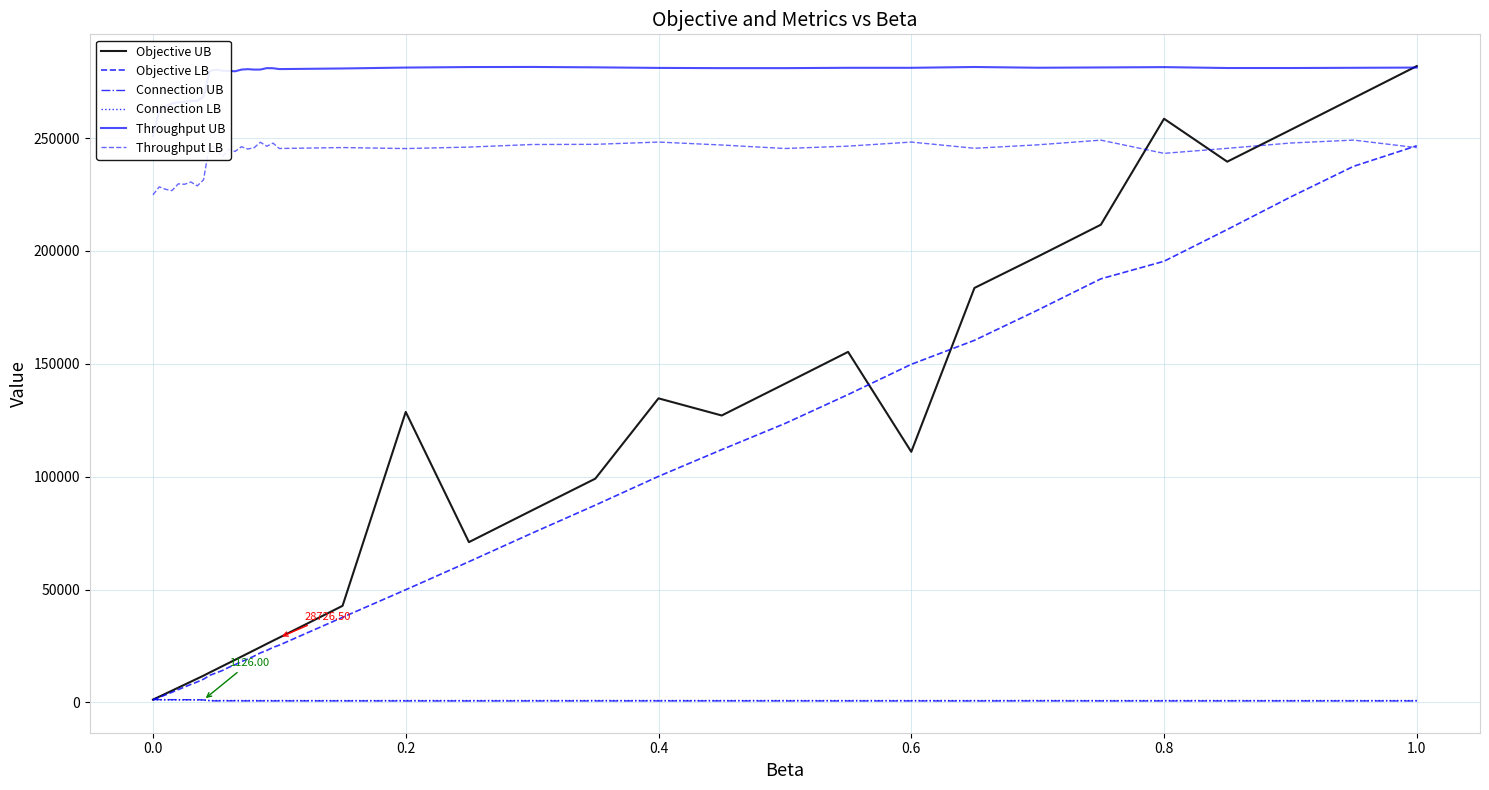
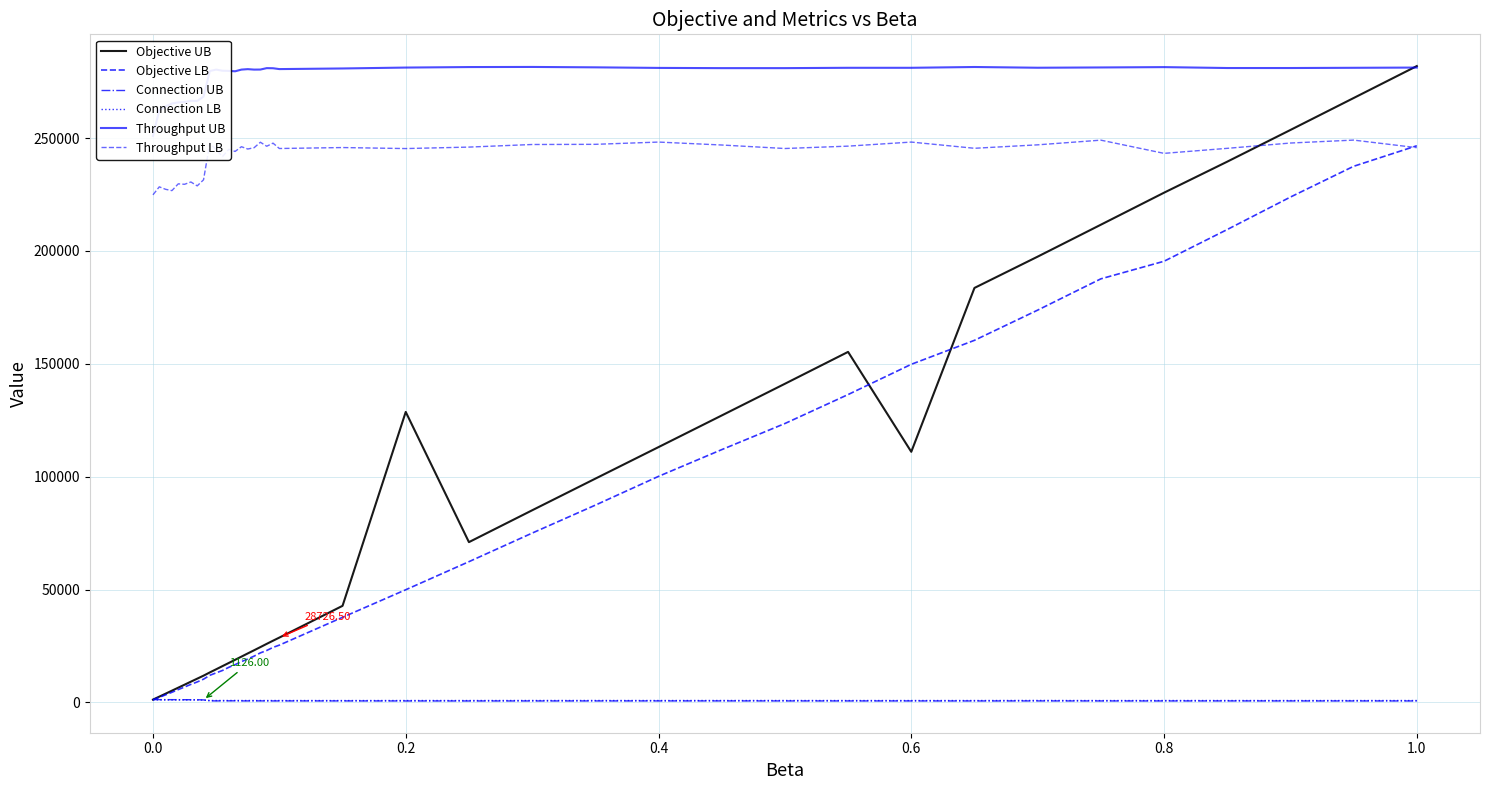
Objective UB, 0.4: 135000 -> 113000
Objective UB, 0.8: 259000 -> 226000
